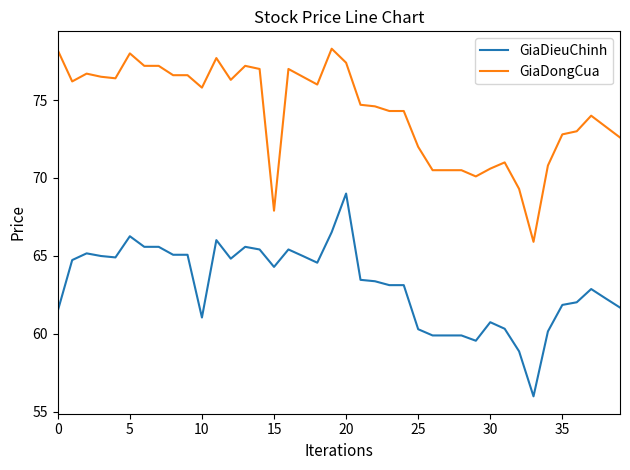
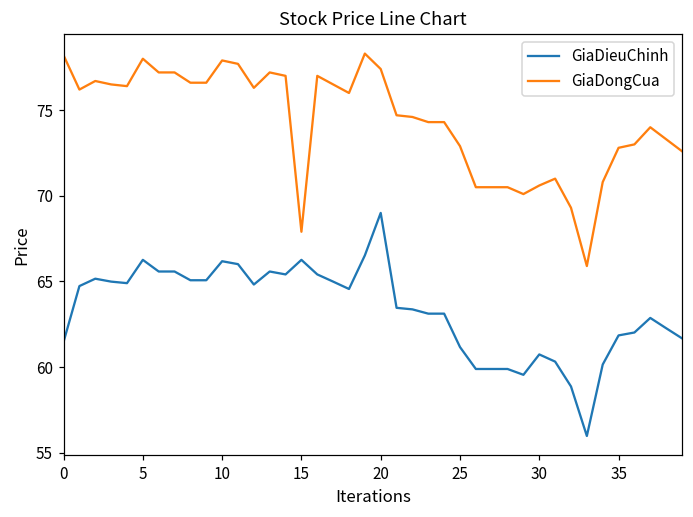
GiaDieuChinh, 10: 61.0 -> 66.2
GiaDongCua, 10: 75.8 -> 77.9
GiaDieuChinh, 15: 64.3 -> 66.3
GiaDieuChinh, 25: 60.3 -> 61.2
GiaDongCua, 25: 72.0 -> 72.9
